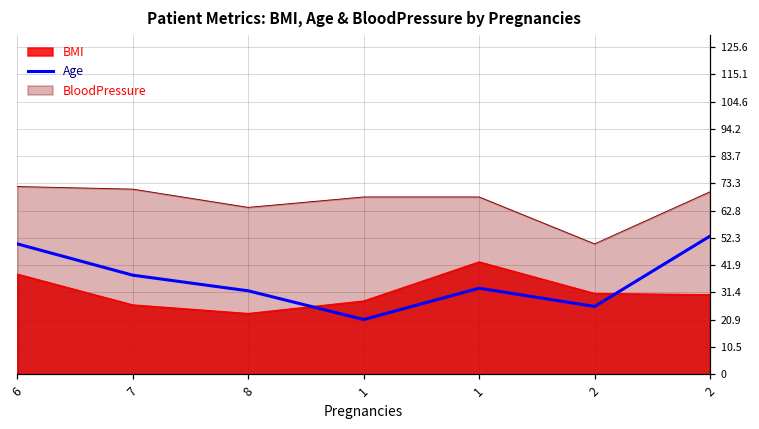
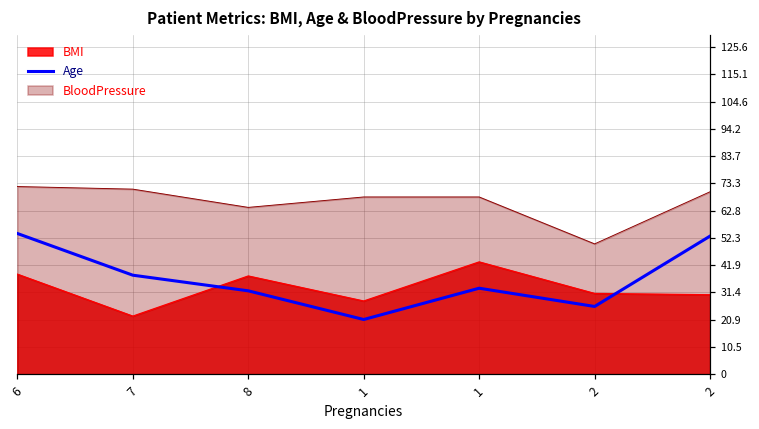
Age, 6: 50 -> 54
BMI, 7: 27 -> 22
BMI, 8: 23 -> 38
